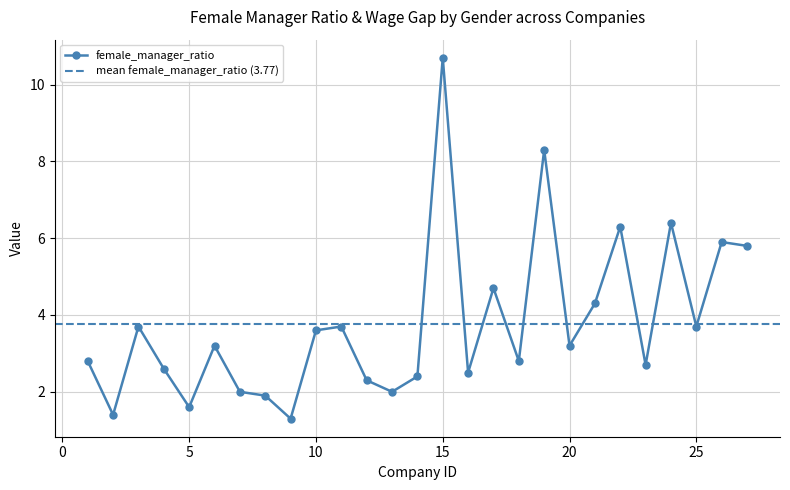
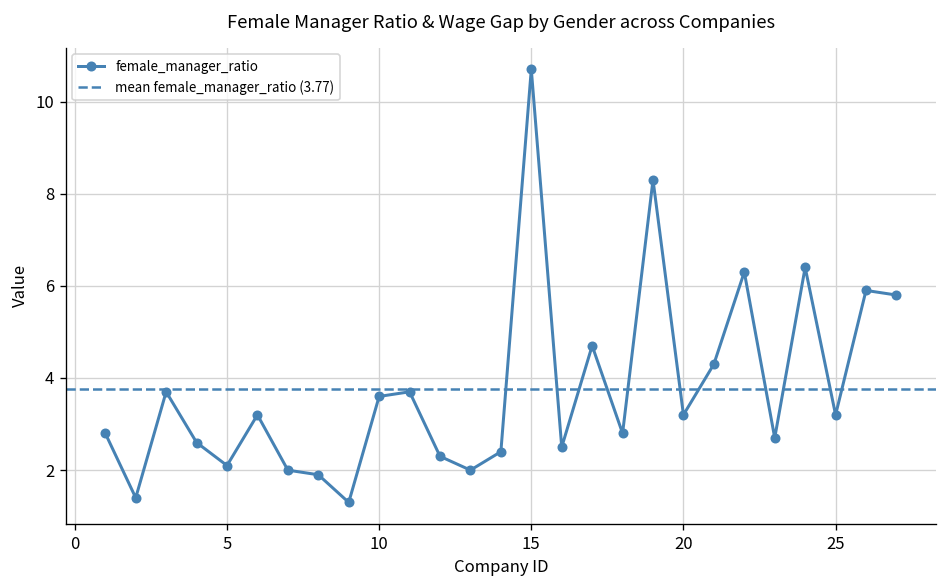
5: 1.6 -> 2.1
25: 3.7 -> 3.2
